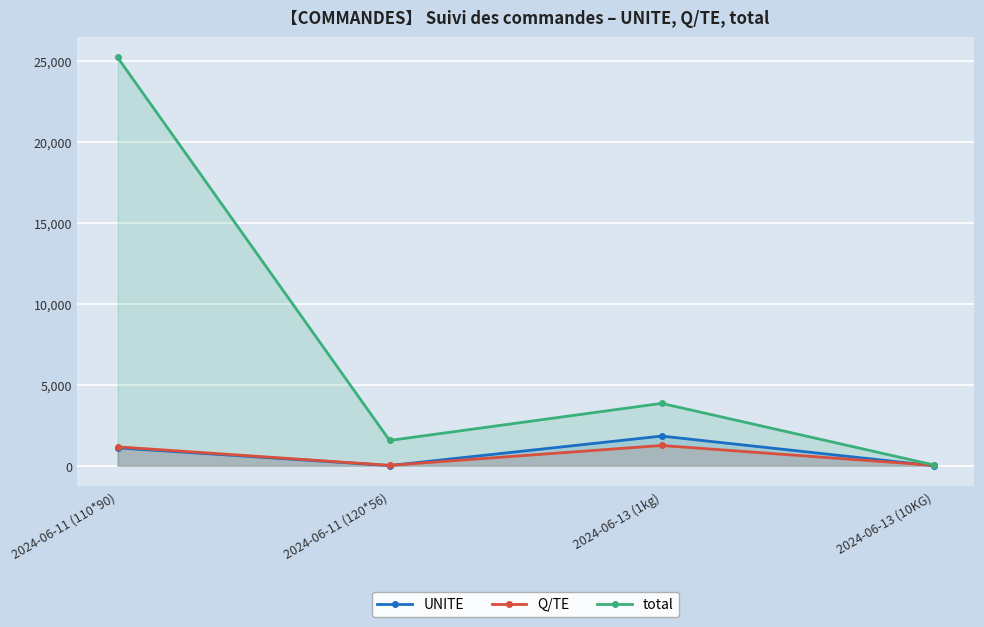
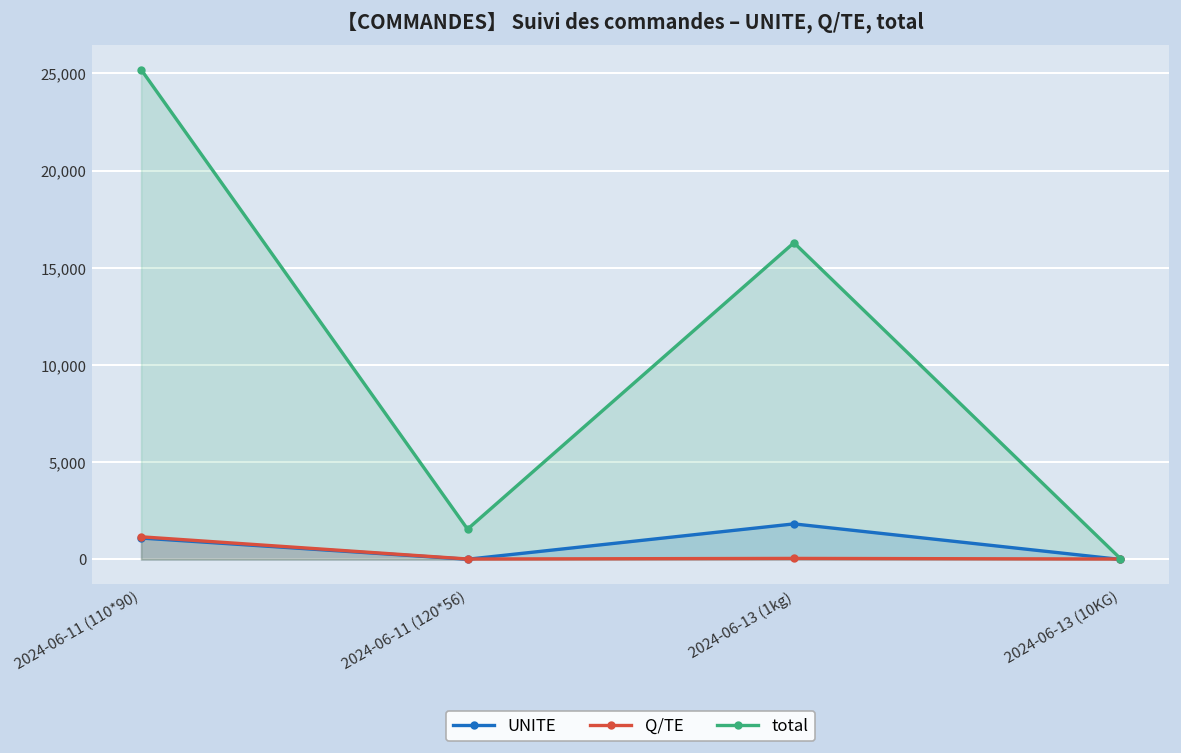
Q/TE, 2024-06-13 (1kg): 1,300 -> 100
total, 2024-06-13 (1kg): 3,900 -> 16,300
